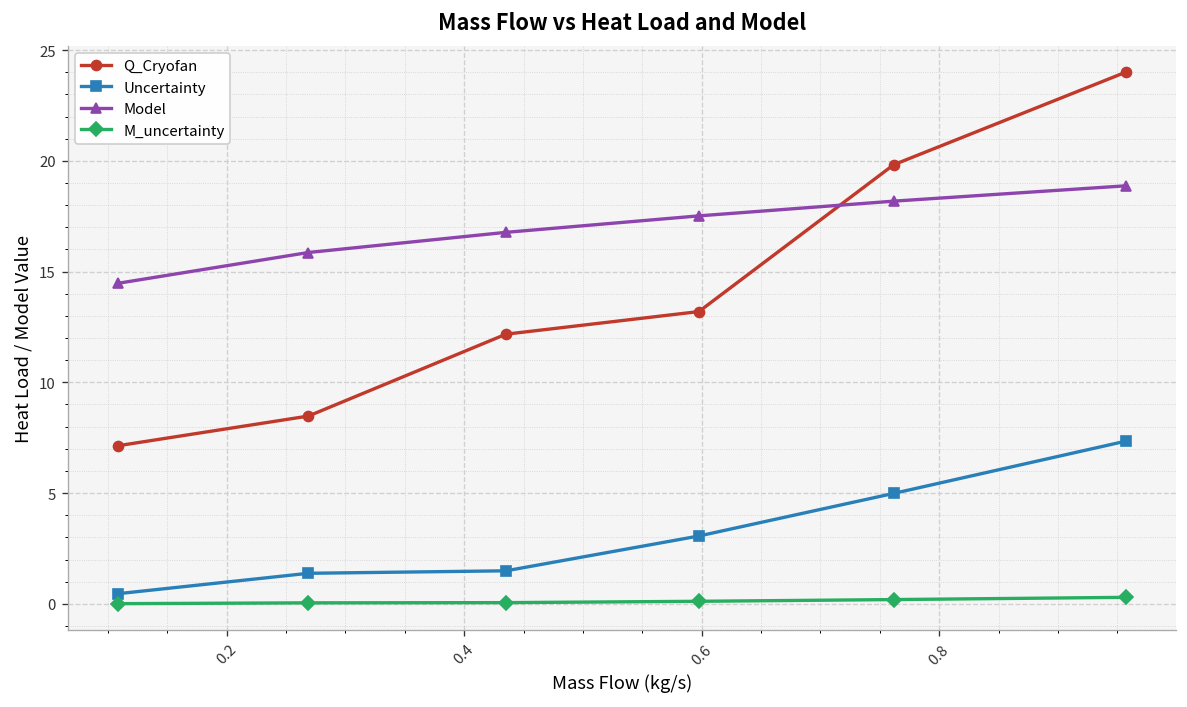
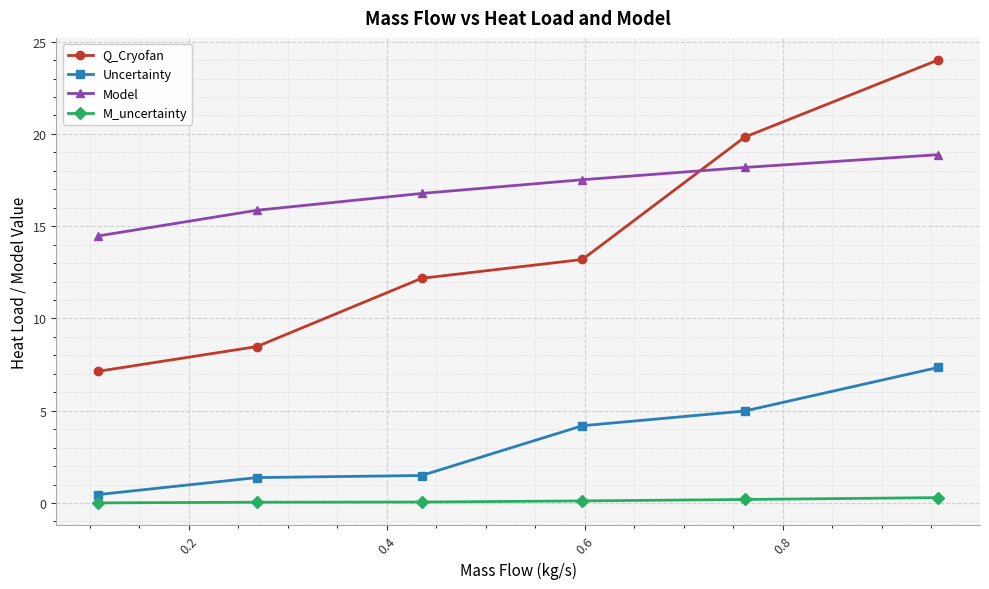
Uncertainty, 0.6: 3.1 -> 4.2
